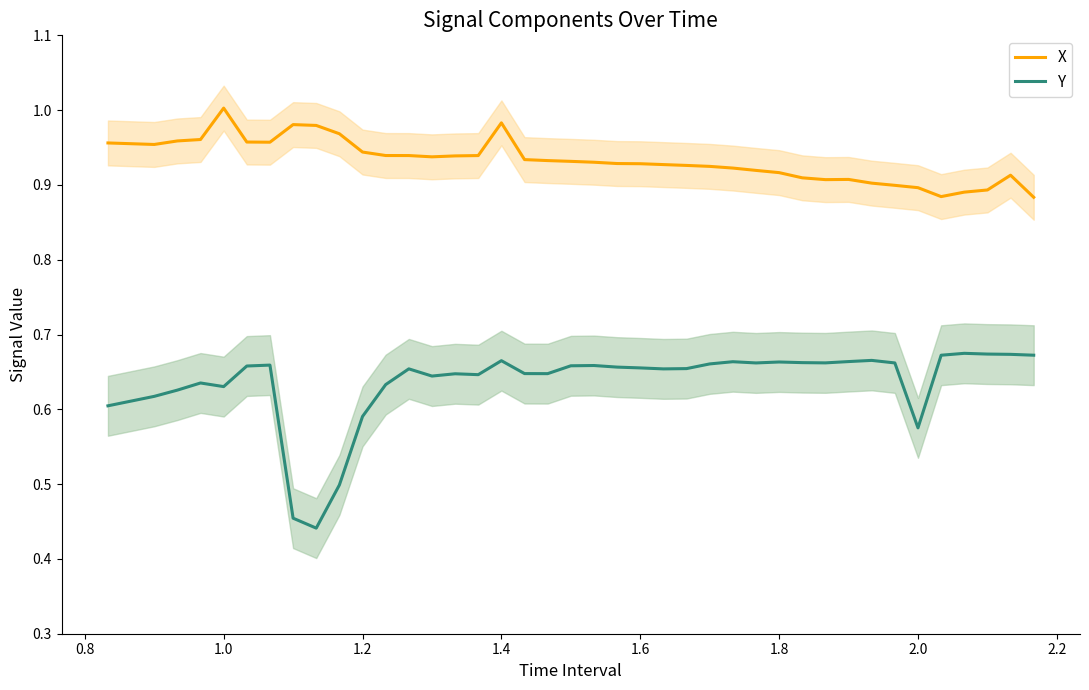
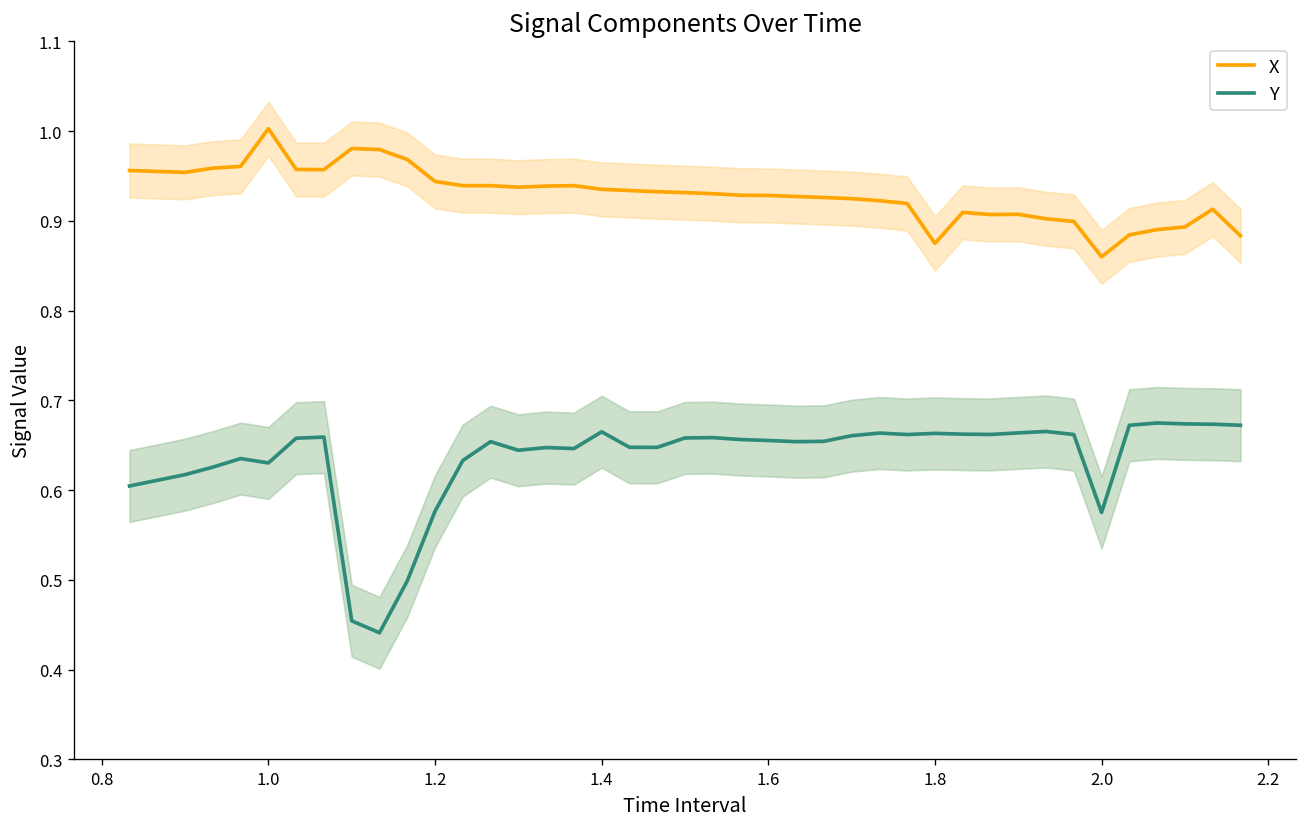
Y, 1.2: 0.59 -> 0.58
X, 1.4: 0.98 -> 0.94
X, 1.8: 0.92 -> 0.88
X, 2.0: 0.90 -> 0.86
